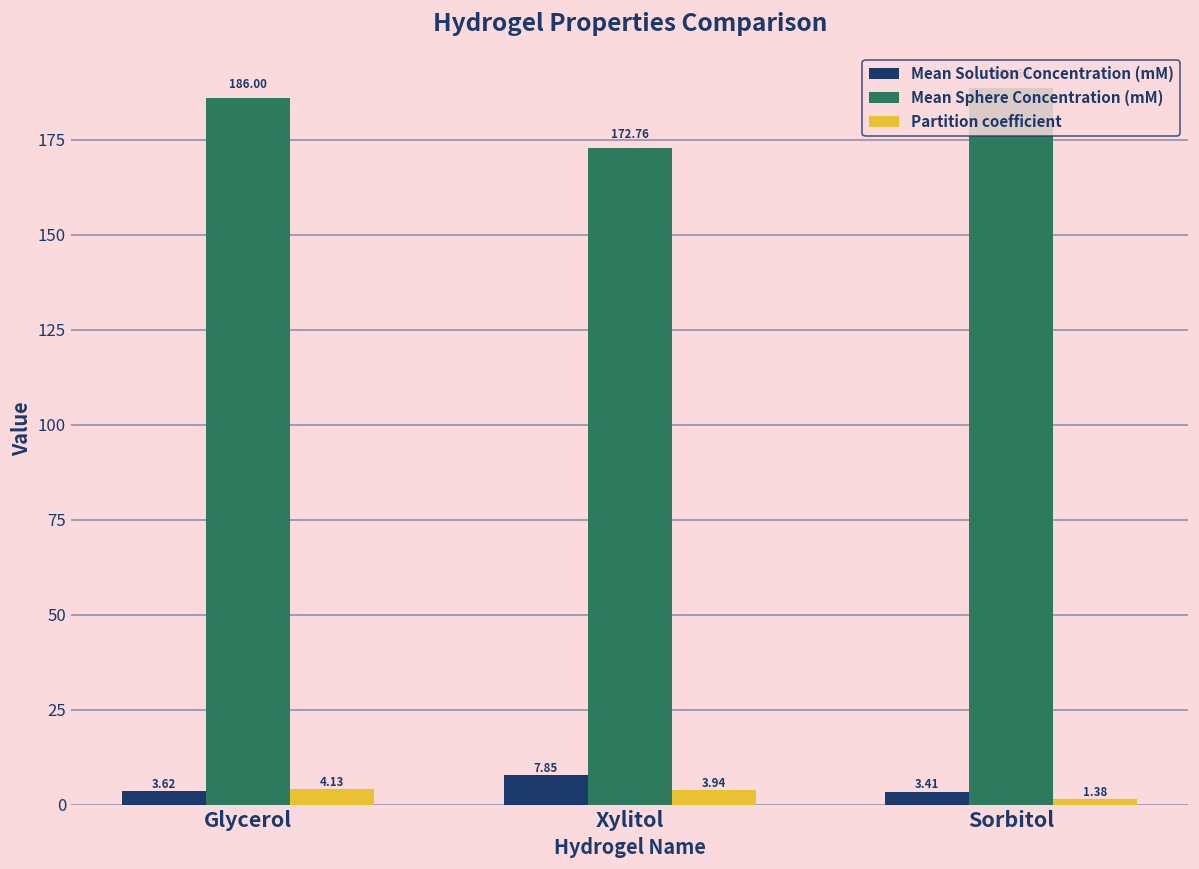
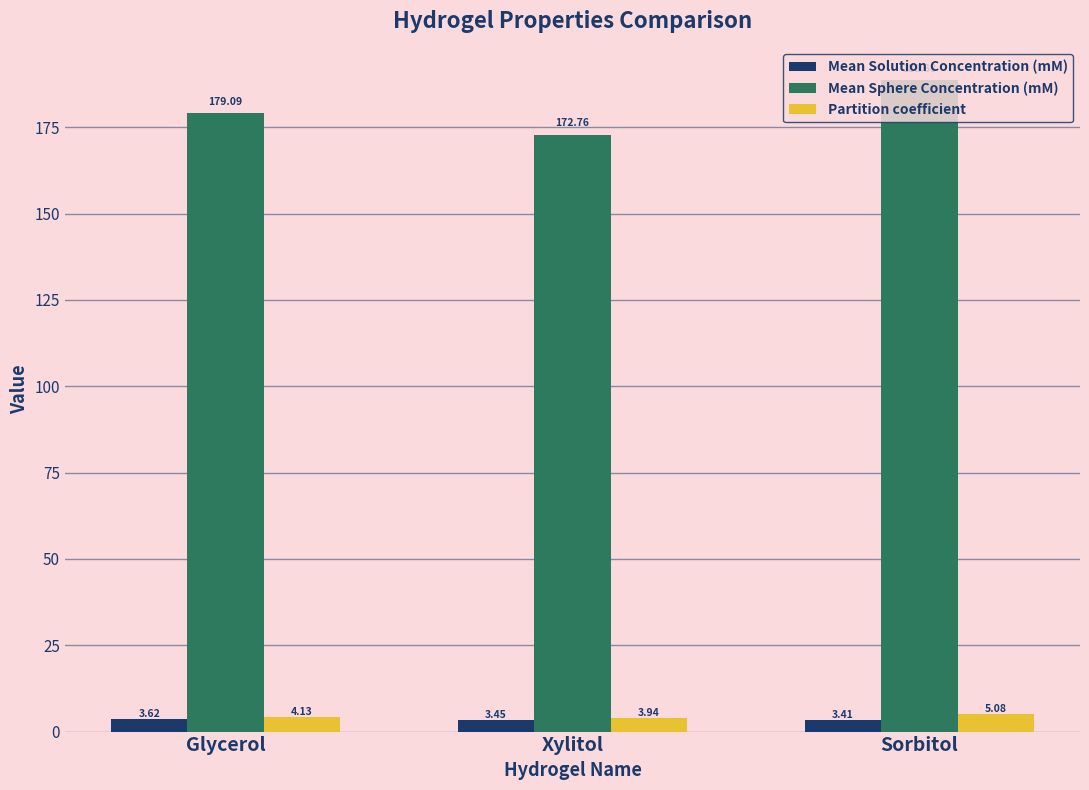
Mean Sphere Concentration (mM), Glycerol: 186.00 -> 179.09
Mean Solution Concentration (mM), Xylitol: 7.85 -> 3.45
Partition coefficient, Sorbitol: 1.38 -> 5.08
